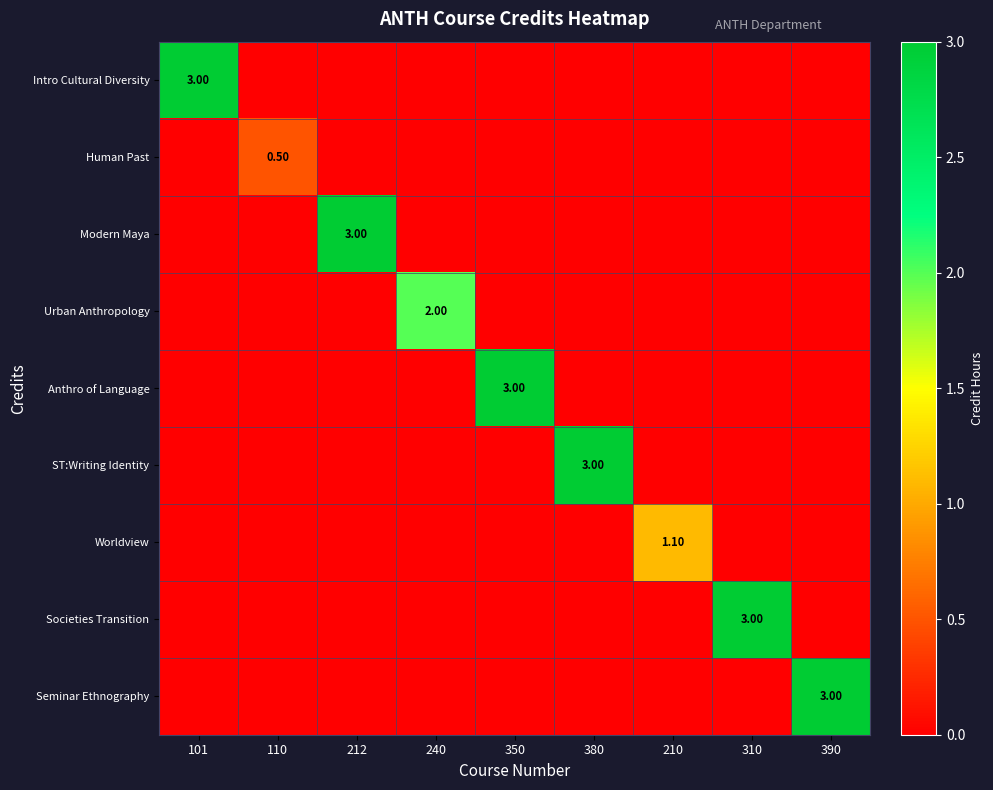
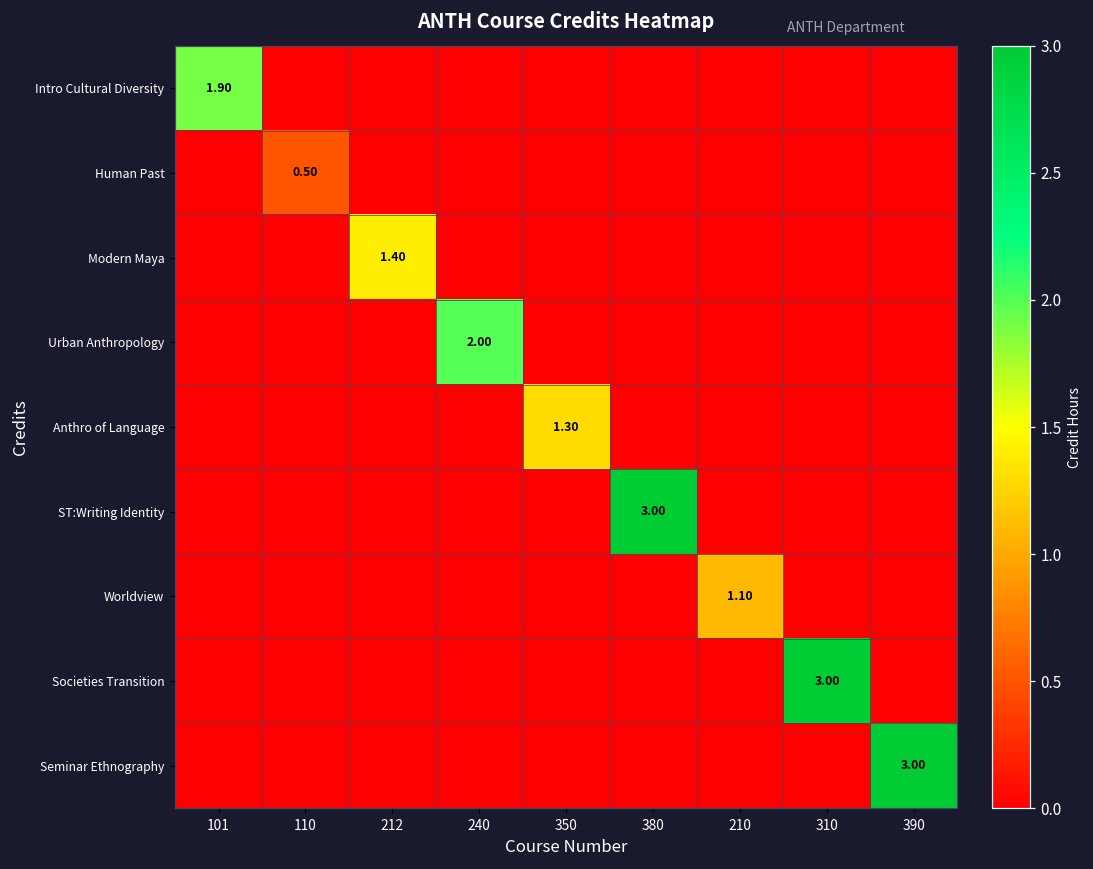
Intro Cultural Diversity, 101: 3.00 -> 1.90
Modern Maya, 212: 3.00 -> 1.40
Anthro of Language, 350: 3.00 -> 1.30
